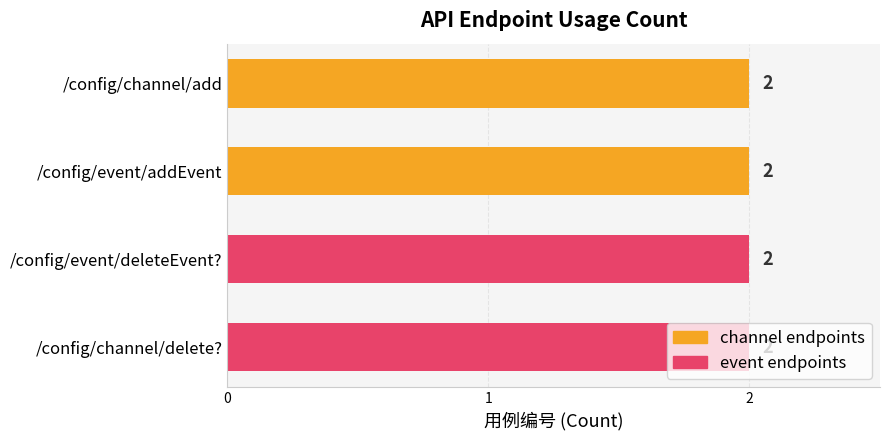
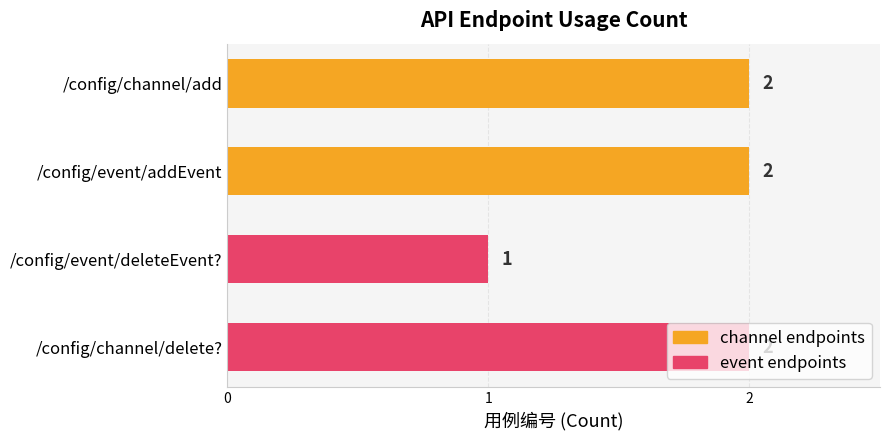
/config/event/deleteEvent?: 2 -> 1
